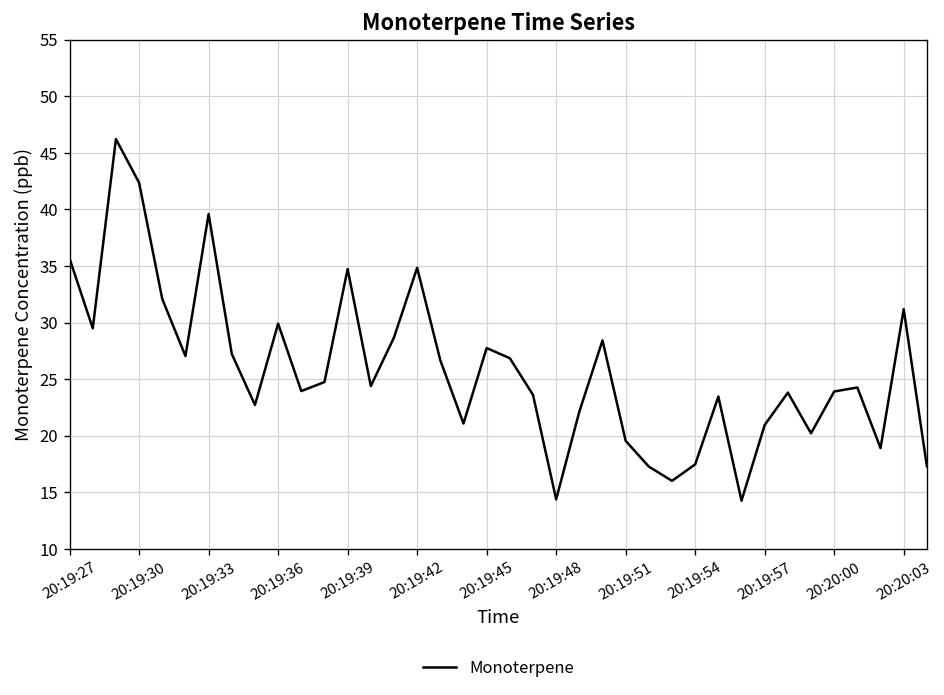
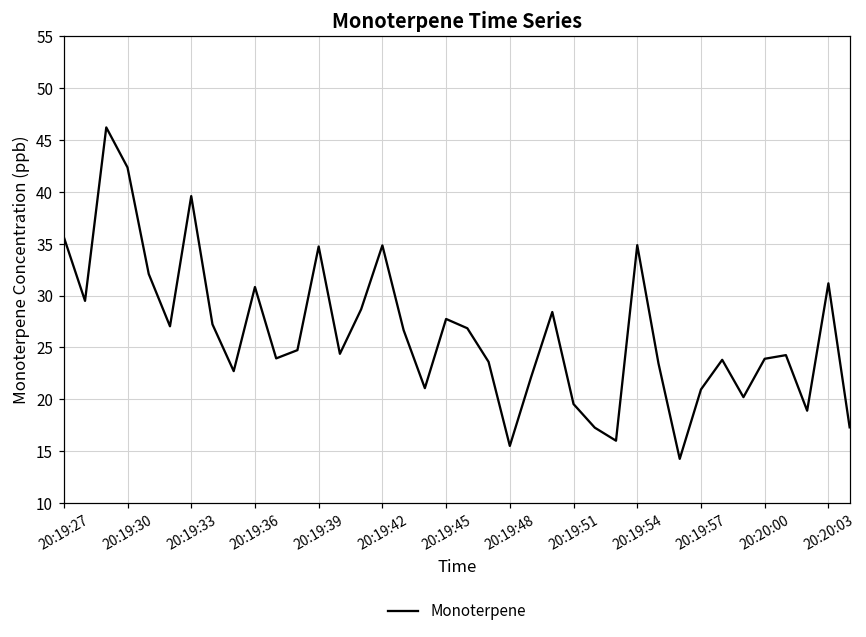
20:19:36: 30 -> 31
20:19:48: 14 -> 16
20:19:54: 17 -> 35
